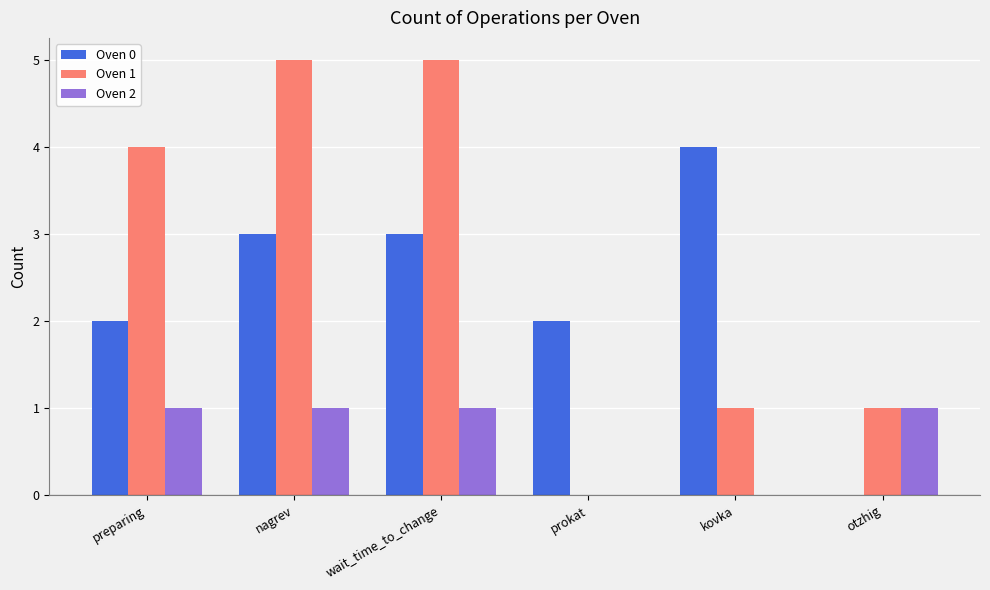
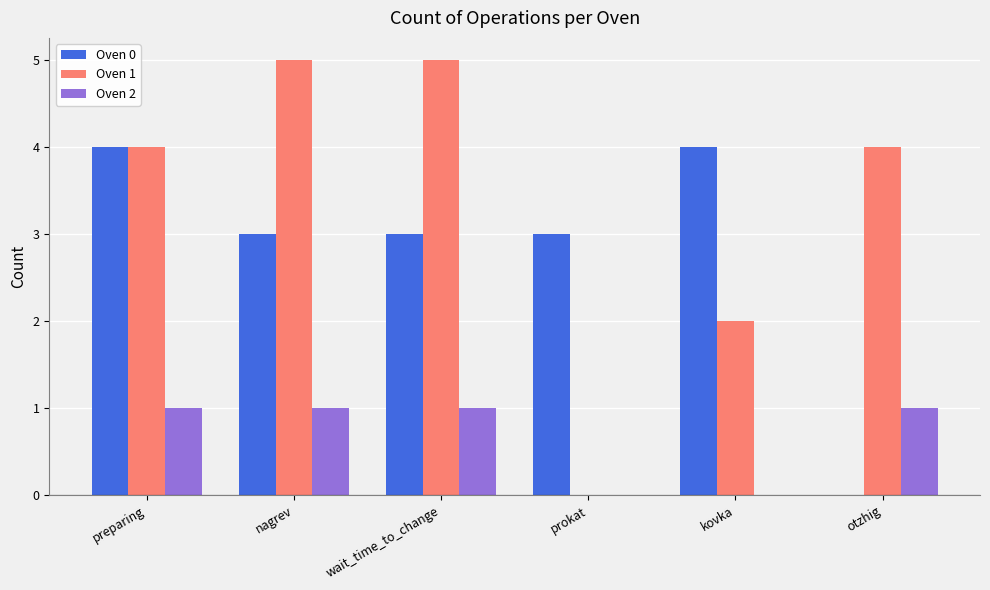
Oven 0, preparing: 2 -> 4
Oven 0, prokat: 2 -> 3
Oven 1, kovka: 1 -> 2
Oven 1, otzhig: 1 -> 4
